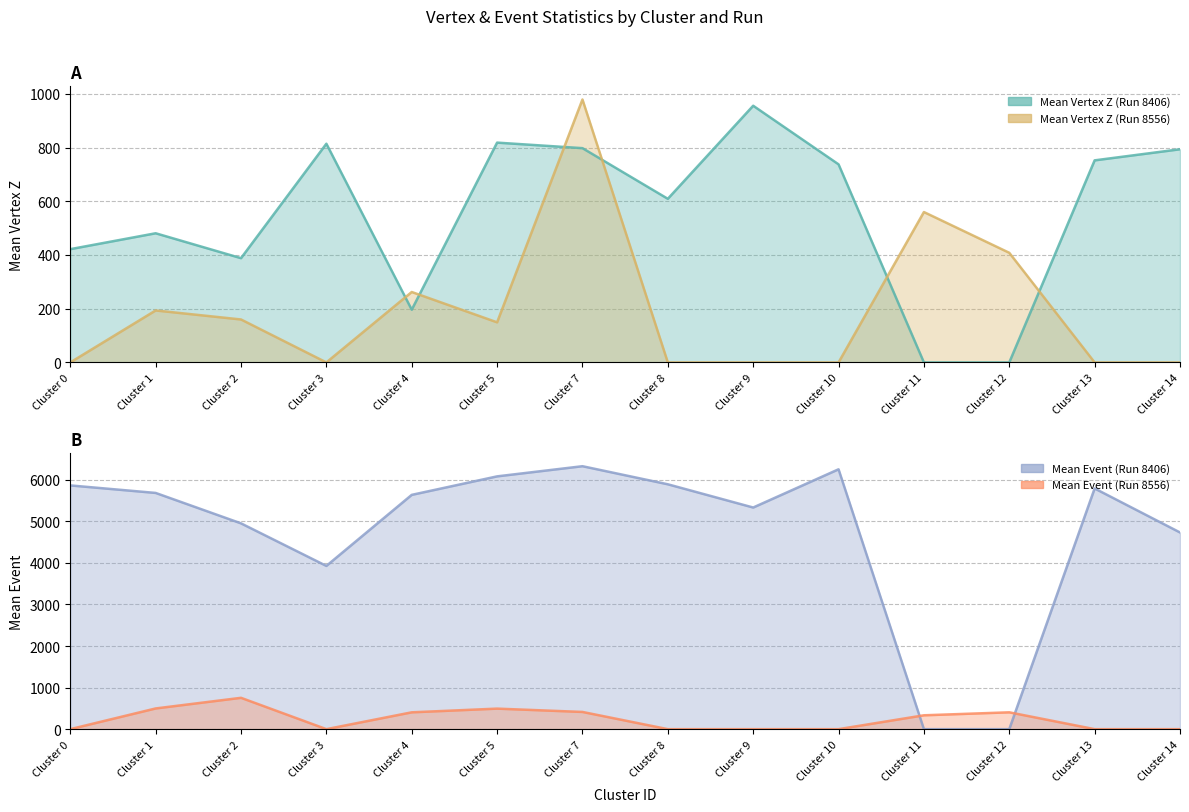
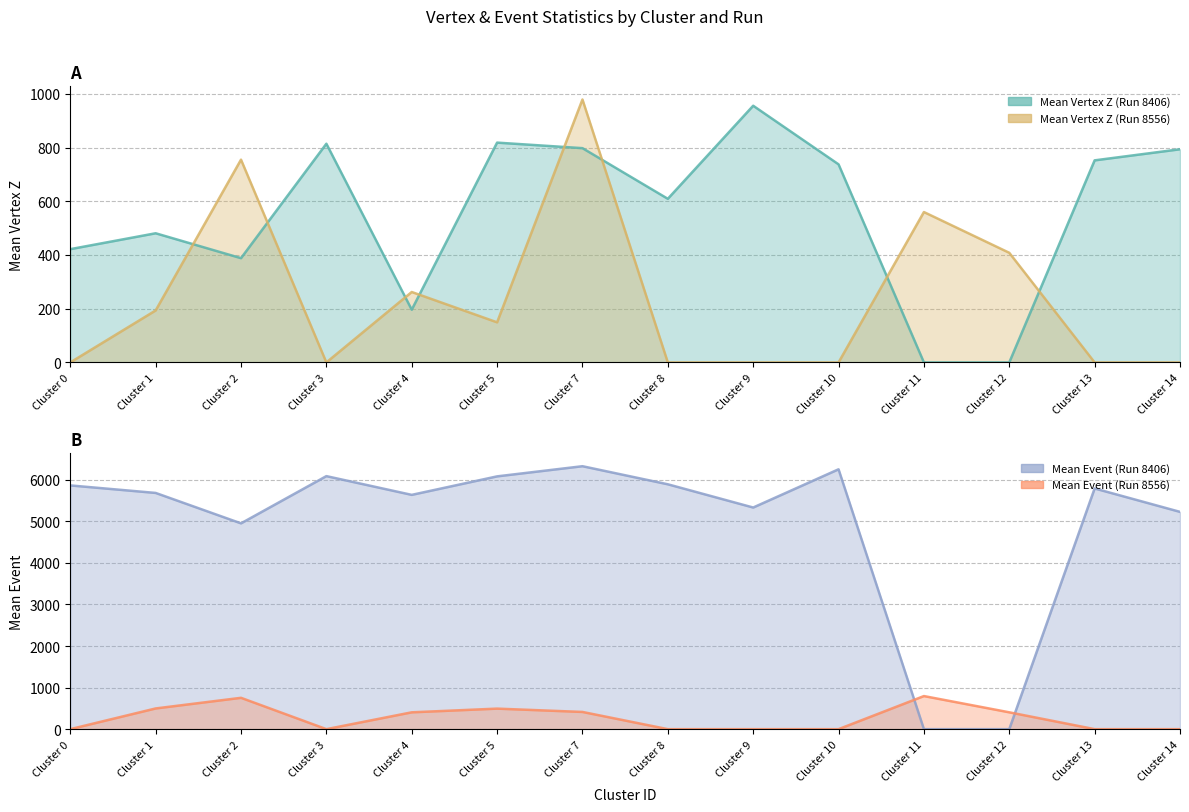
A, Mean Vertex Z (Run 8556), Cluster 2: 160 -> 750
B, Mean Event (Run 8406), Cluster 3: 3900 -> 6100
B, Mean Event (Run 8556), Cluster 11: 300 -> 800
B, Mean Event (Run 8406), Cluster 14: 4700 -> 5200
